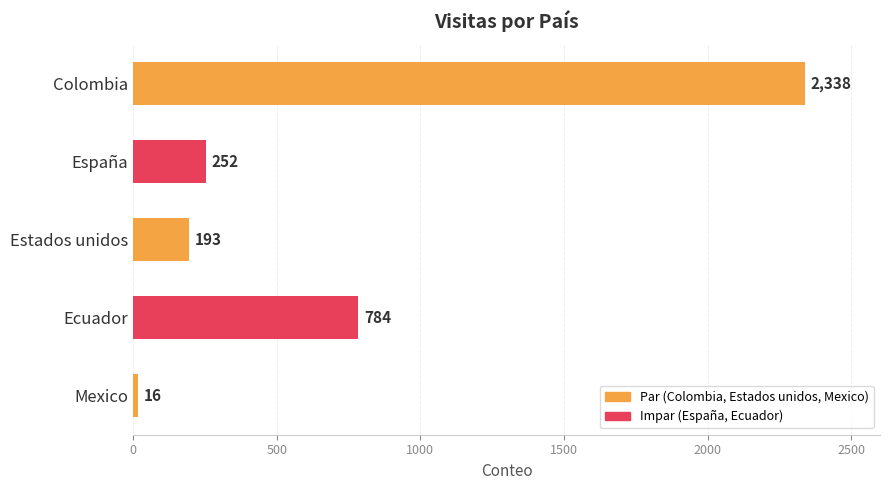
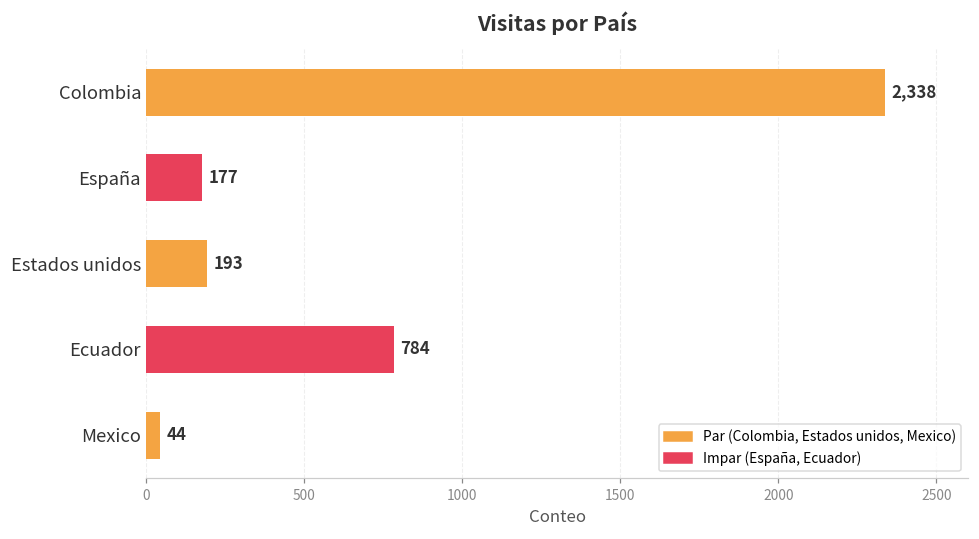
España: 252 -> 177
Mexico: 16 -> 44
